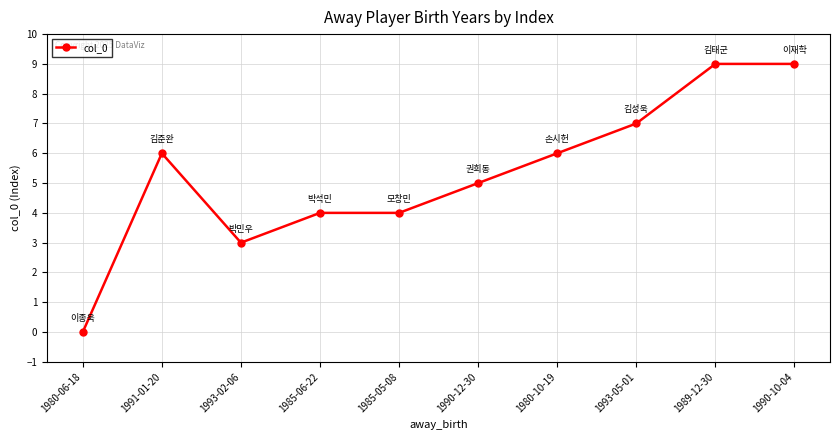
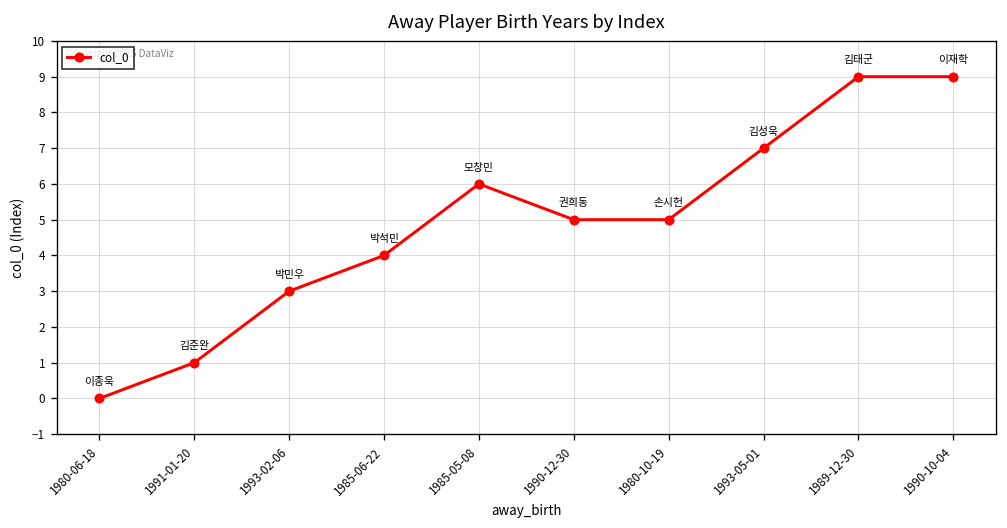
1991-01-20: 6 -> 1
1985-05-08: 4 -> 6
1980-10-19: 6 -> 5
